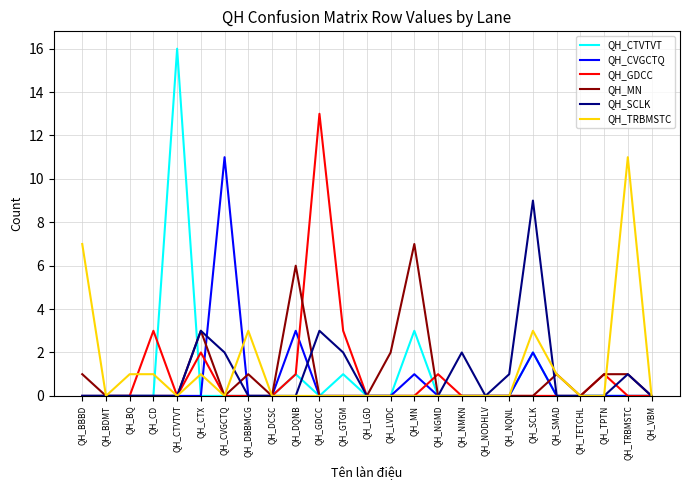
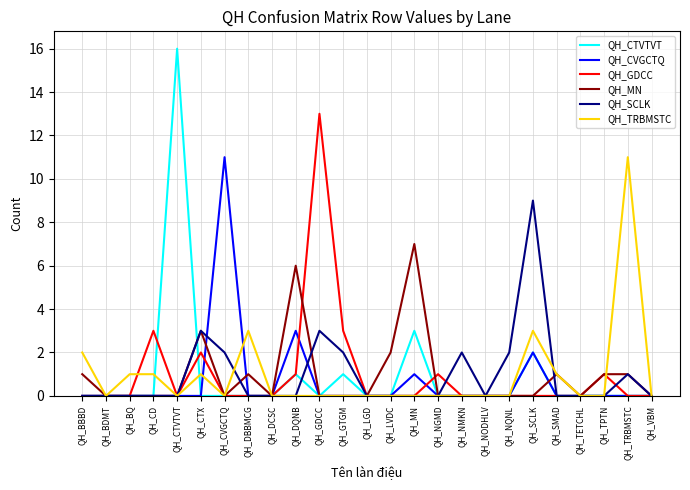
QH_TRBMSTC, QH_BBBD: 7 -> 2
QH_SCLK, QH_NQNL: 1 -> 2
